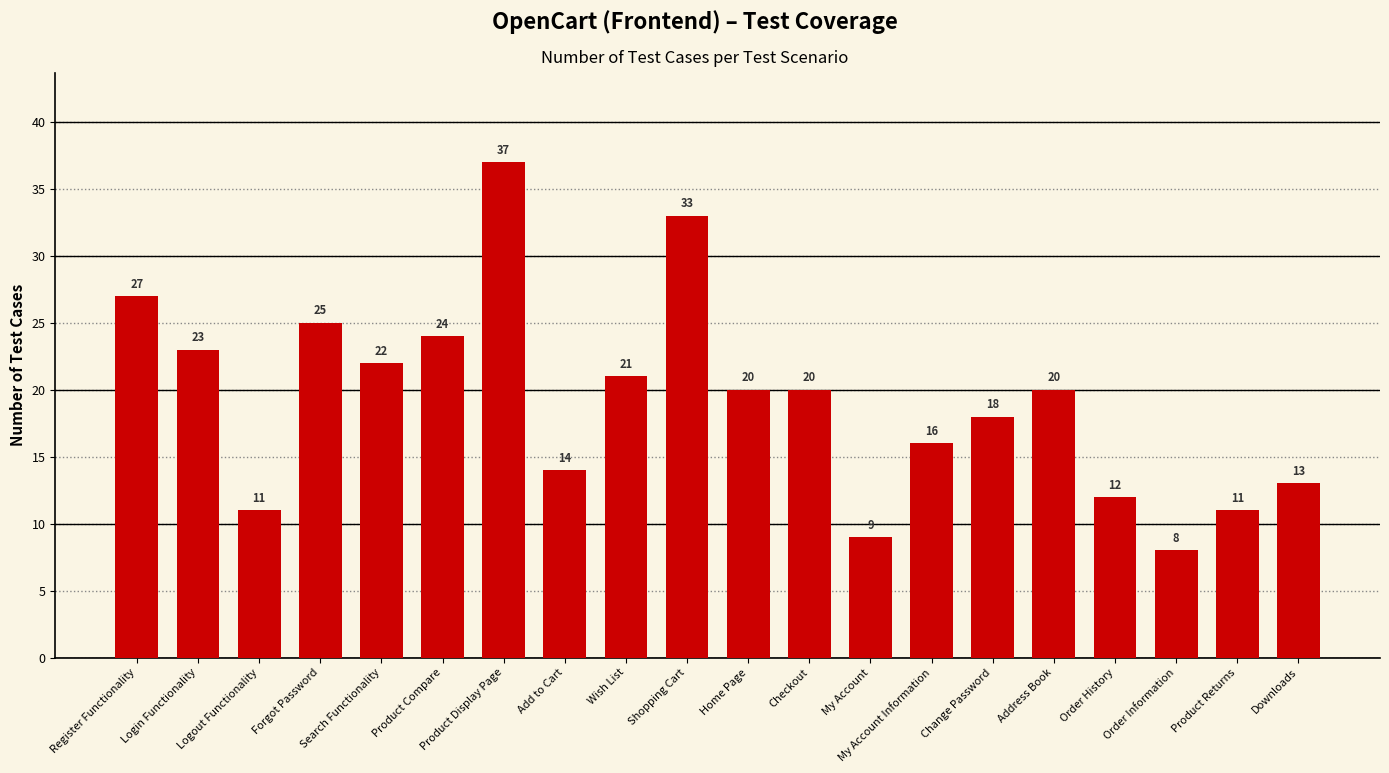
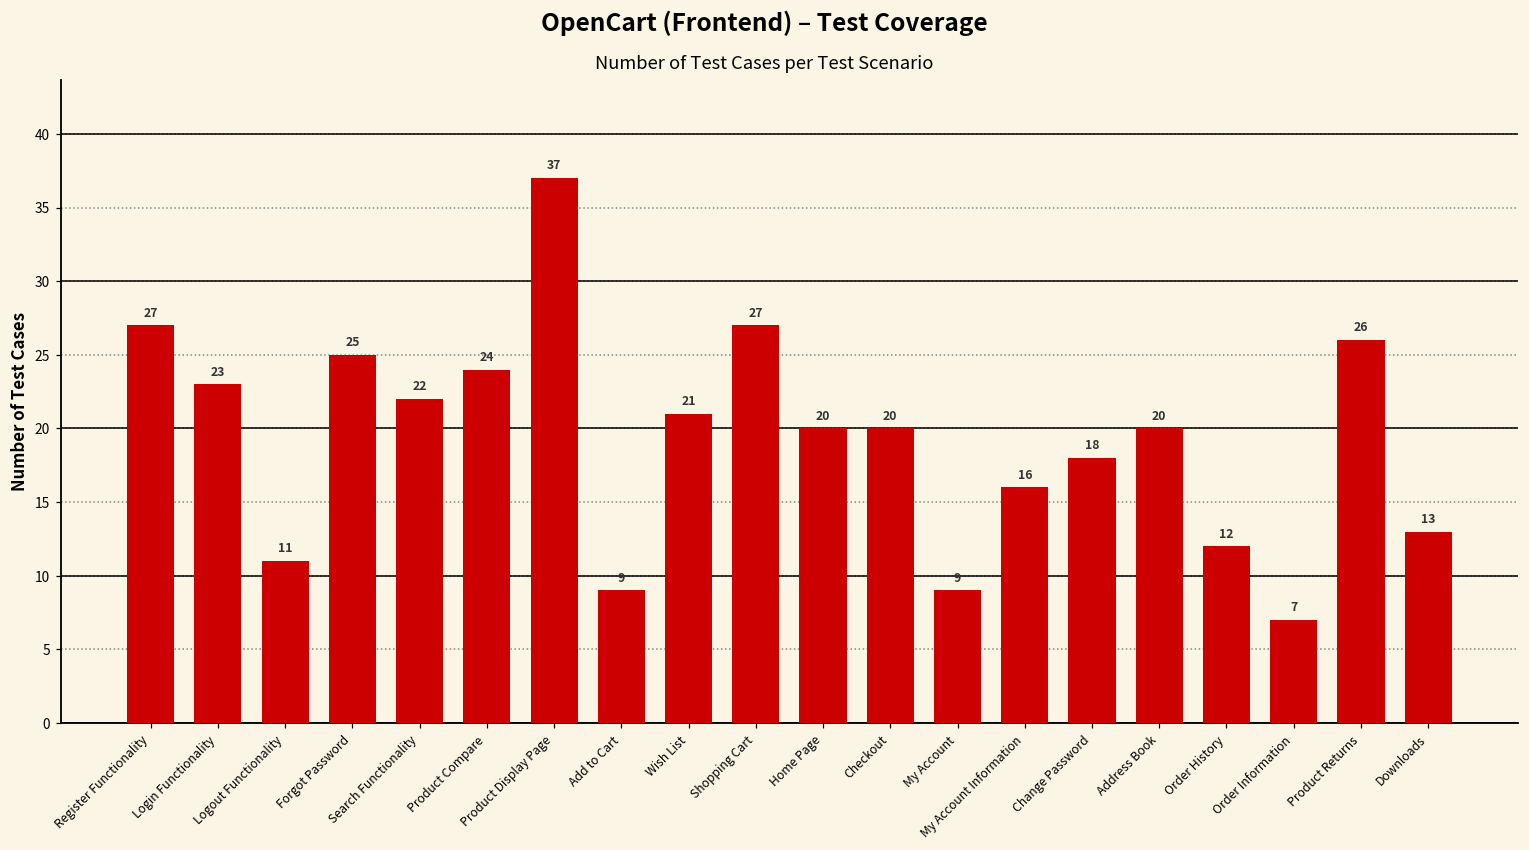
Add to Cart: 14 -> 9
Shopping Cart: 33 -> 27
Order Information: 8 -> 7
Product Returns: 11 -> 26
